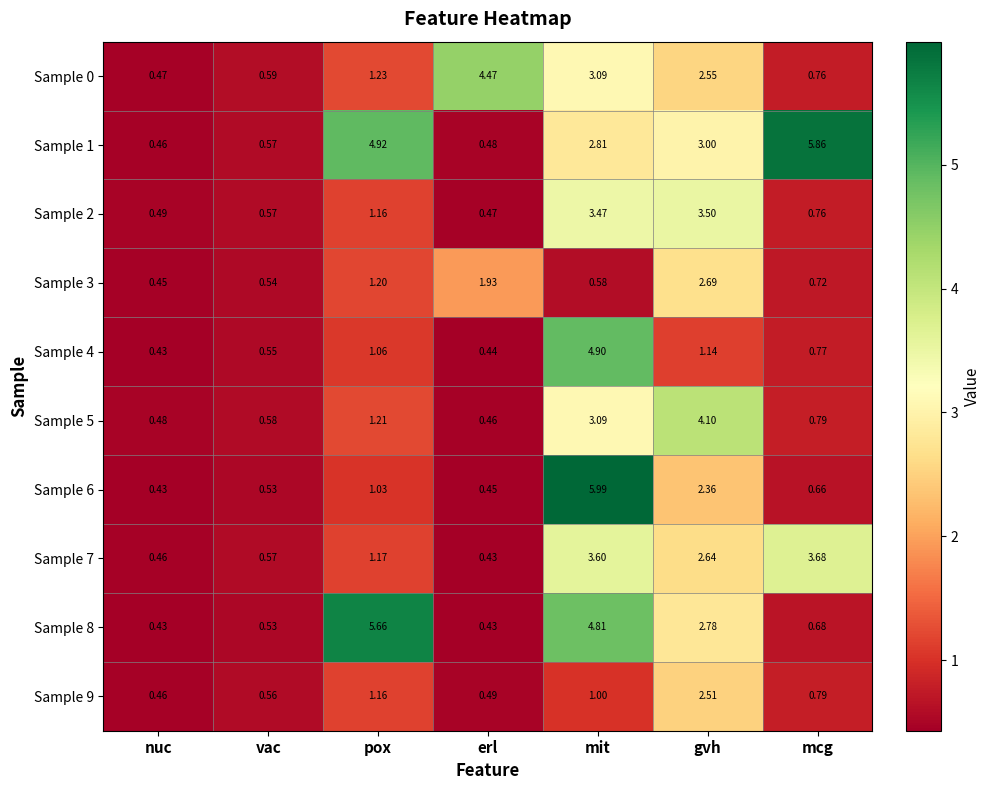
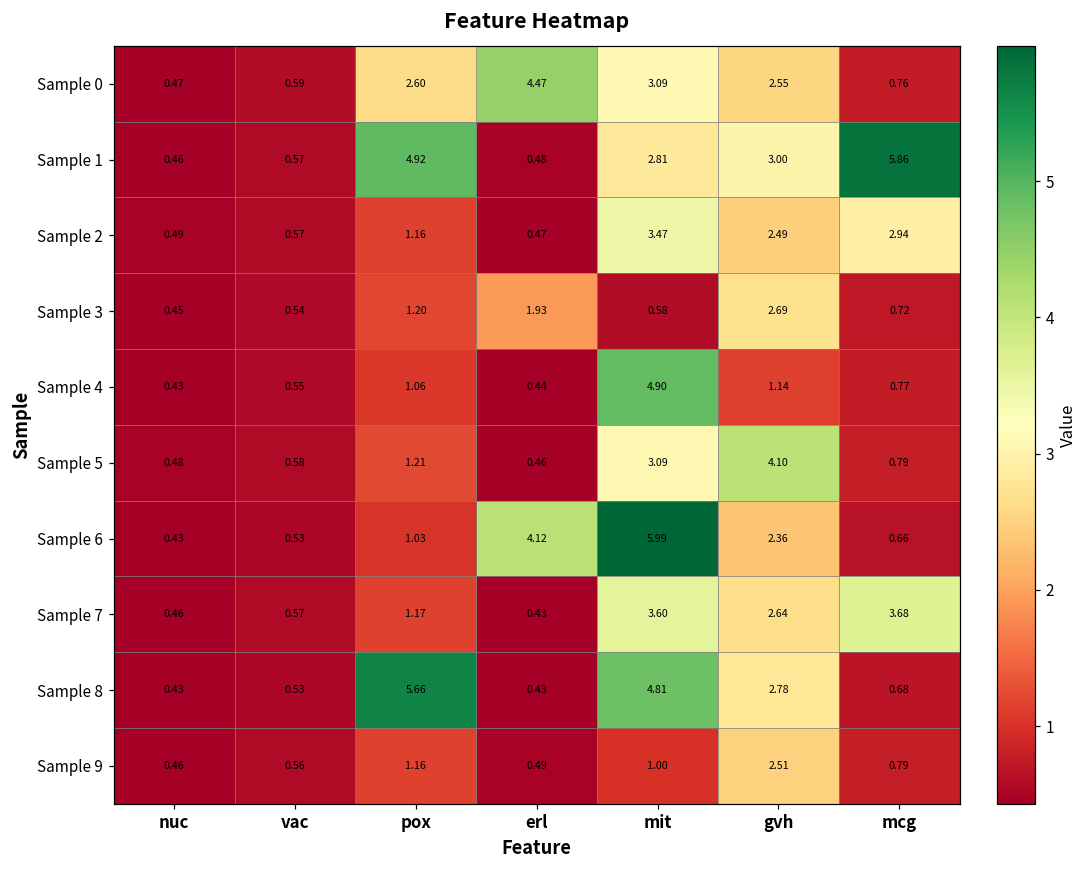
Sample 0, pox: 1.23 -> 2.60
Sample 2, gvh: 3.50 -> 2.49
Sample 2, mcg: 0.76 -> 2.94
Sample 6, erl: 0.45 -> 4.12
